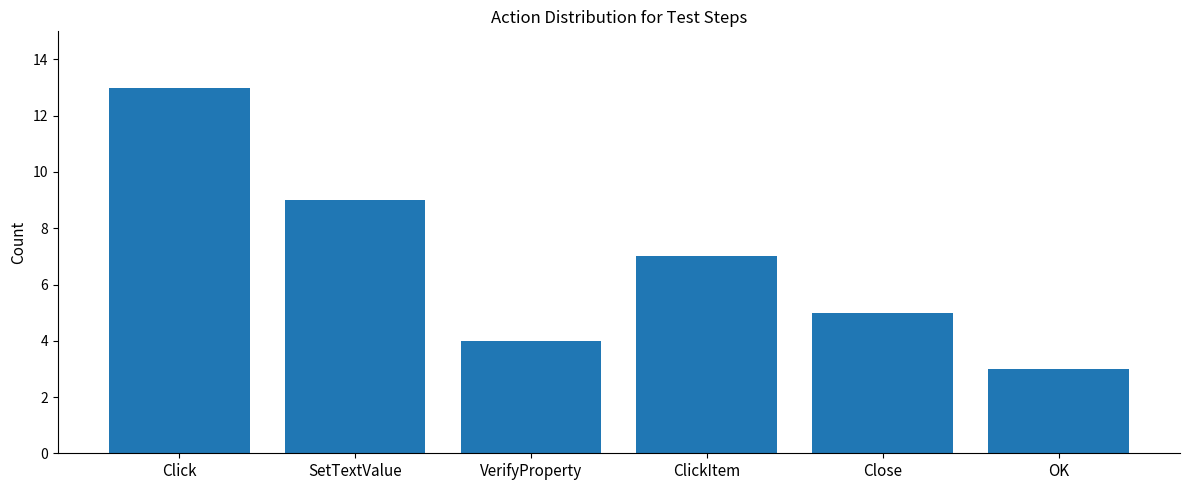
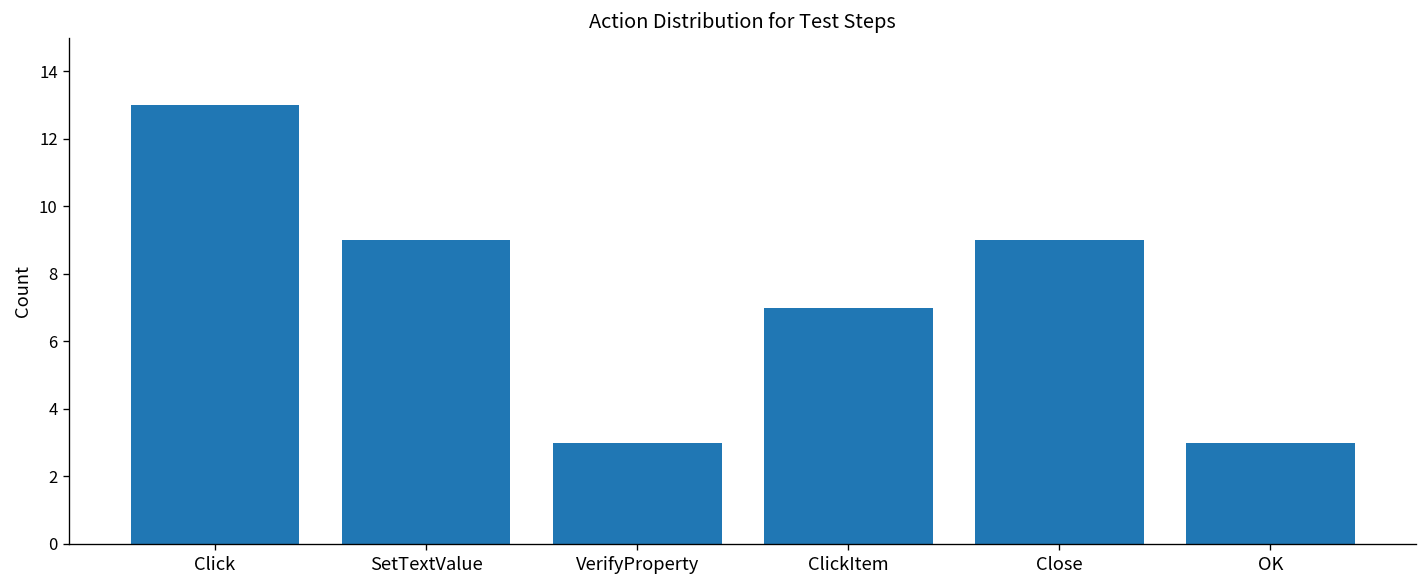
VerifyProperty: 4 -> 3
Close: 5 -> 9
